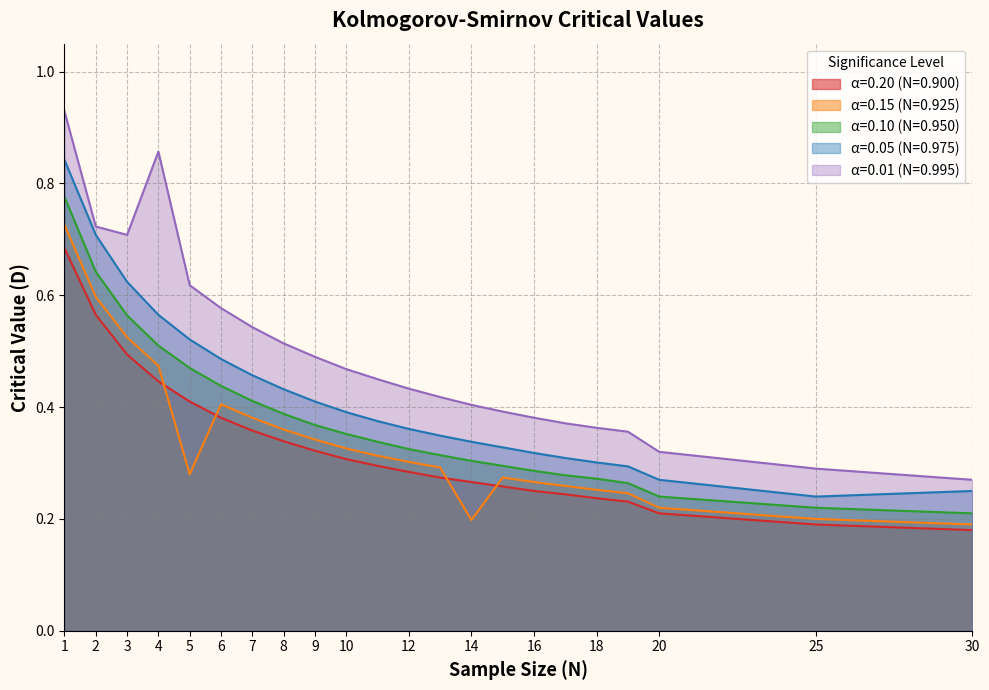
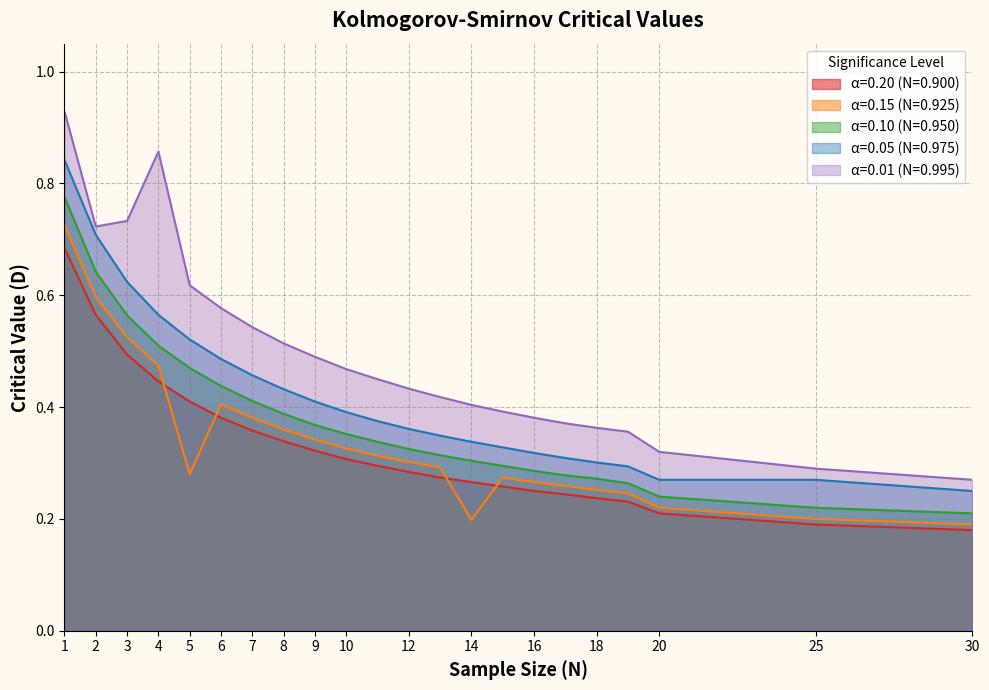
α=0.01 (N=0.995), 3: 0.71 -> 0.73
α=0.05 (N=0.975), 25: 0.24 -> 0.27
